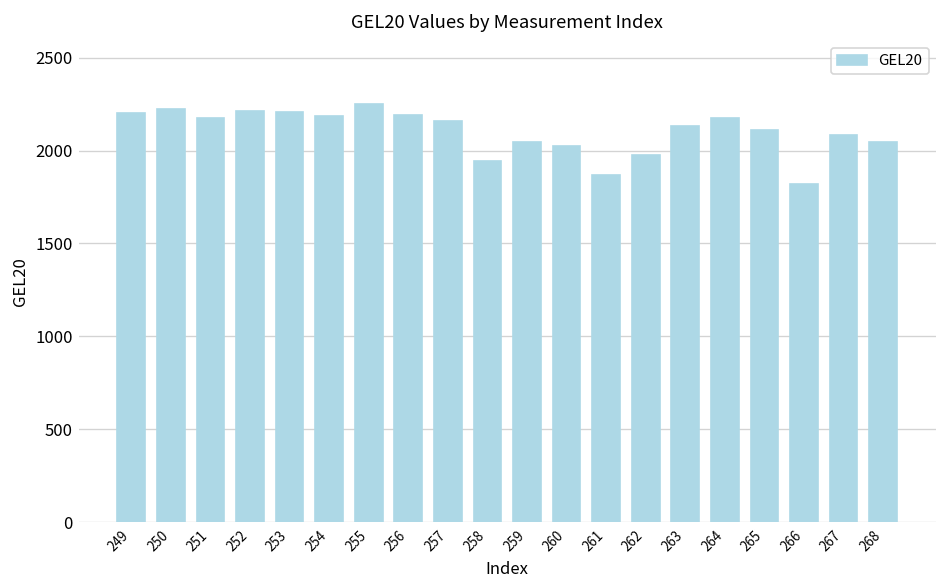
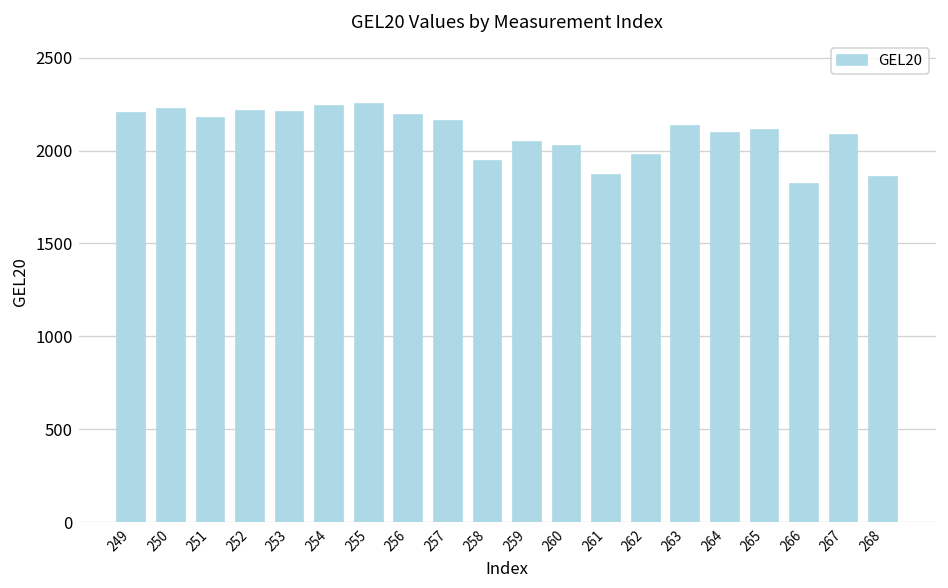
254: 2190 -> 2240
264: 2170 -> 2100
268: 2040 -> 1860
